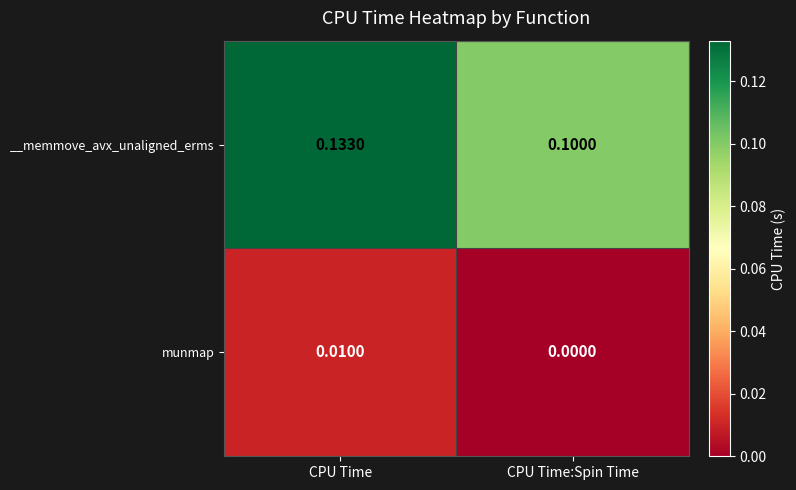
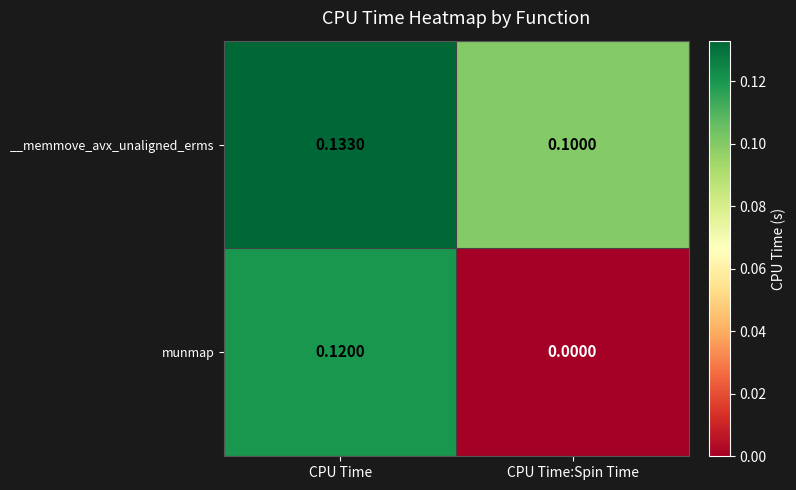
munmap, CPU Time: 0.0100 -> 0.1200
